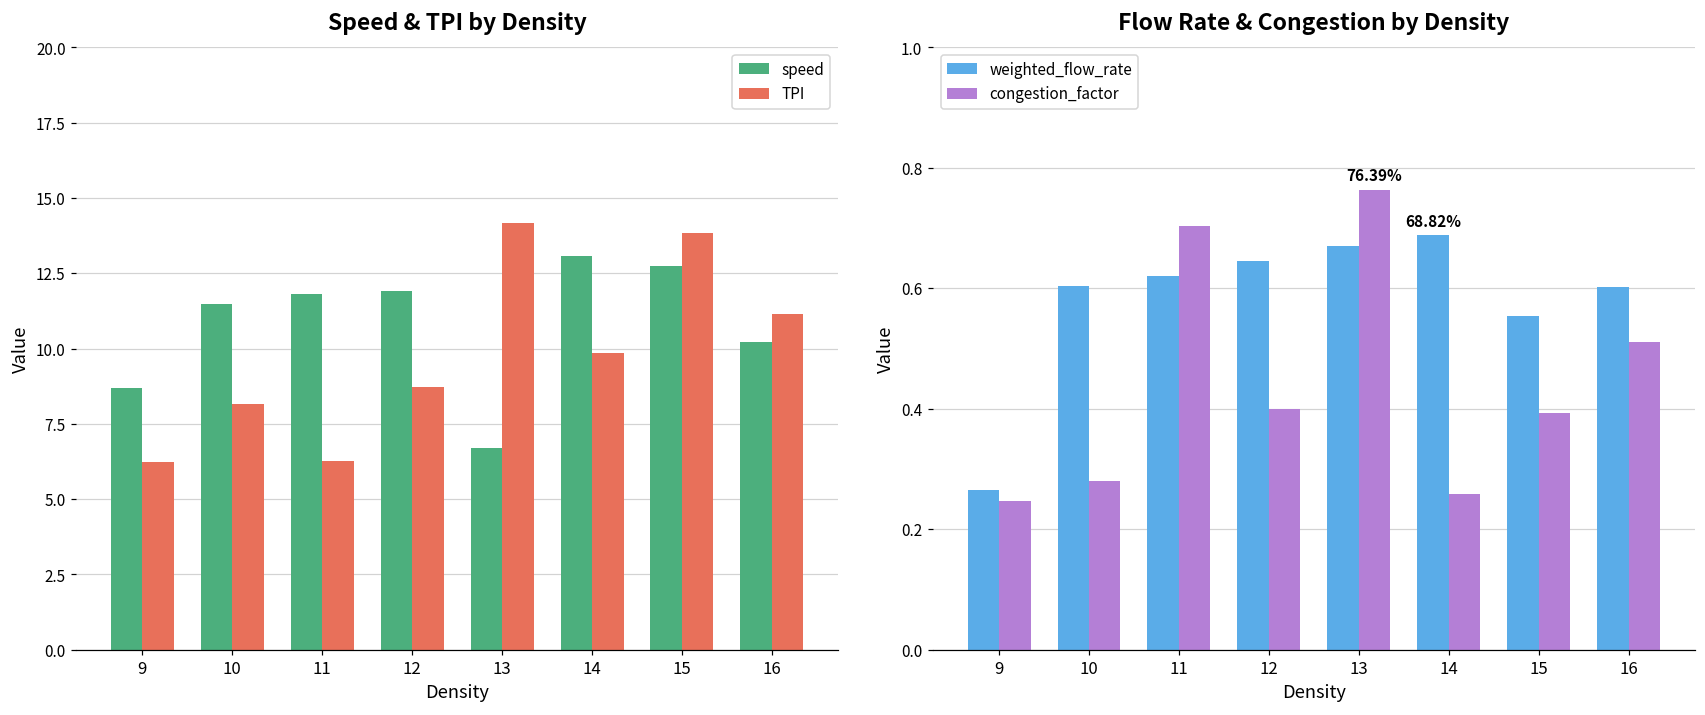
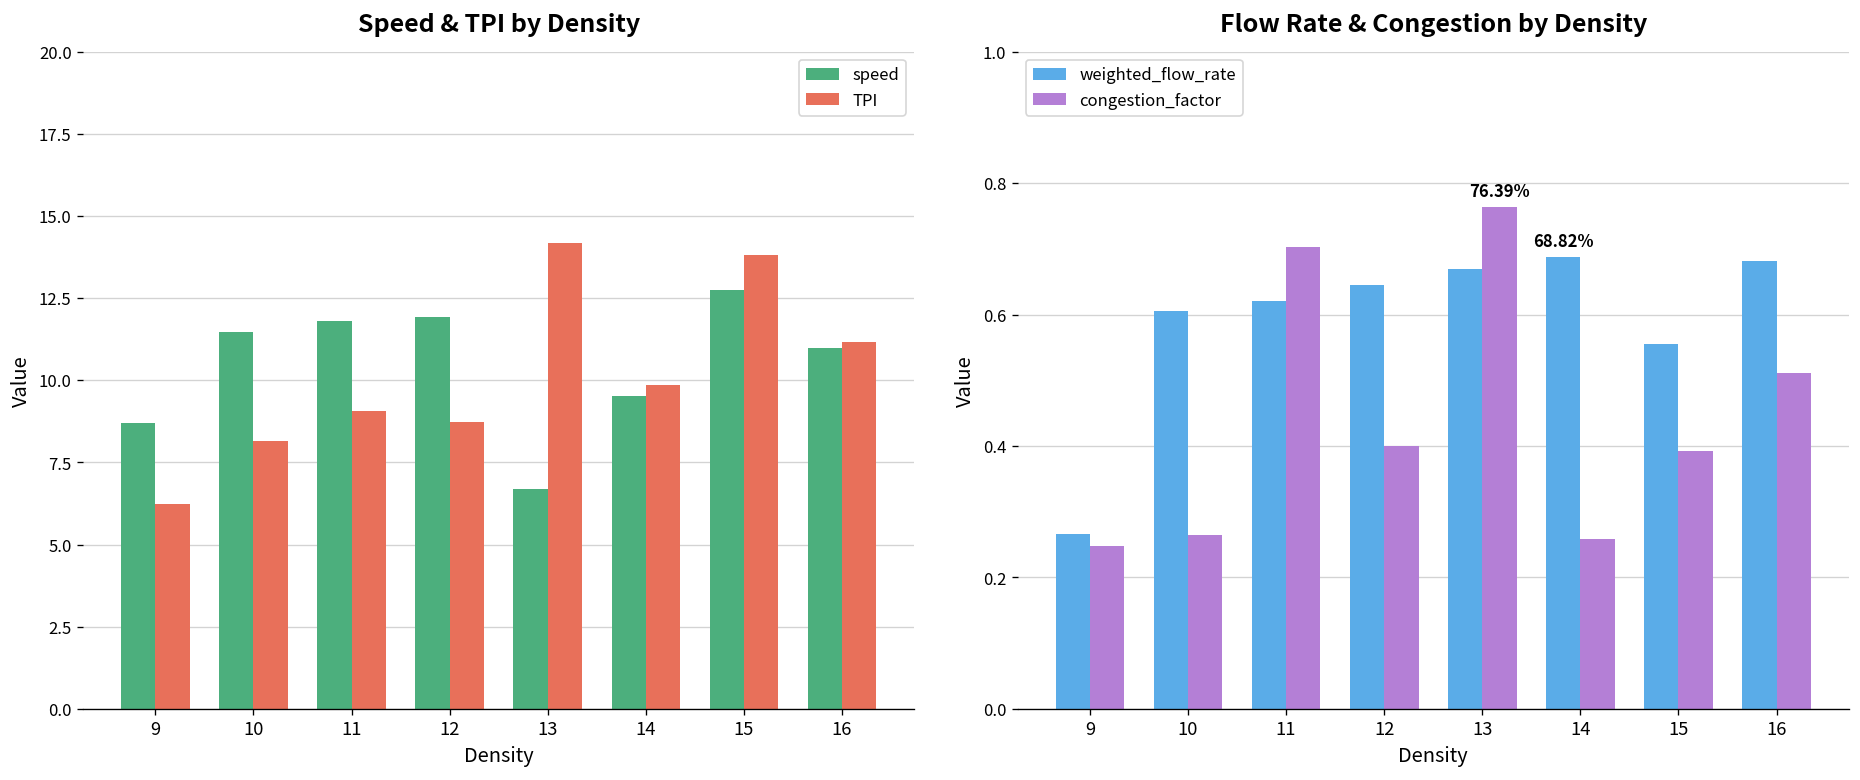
Speed & TPI by Density, TPI, 11: 6.3 -> 9.1
Speed & TPI by Density, speed, 14: 13.1 -> 9.5
Speed & TPI by Density, speed, 16: 10.2 -> 11.0
Flow Rate & Congestion by Density, congestion_factor, 10: 0.28 -> 0.26
Flow Rate & Congestion by Density, weighted_flow_rate, 16: 0.60 -> 0.68
